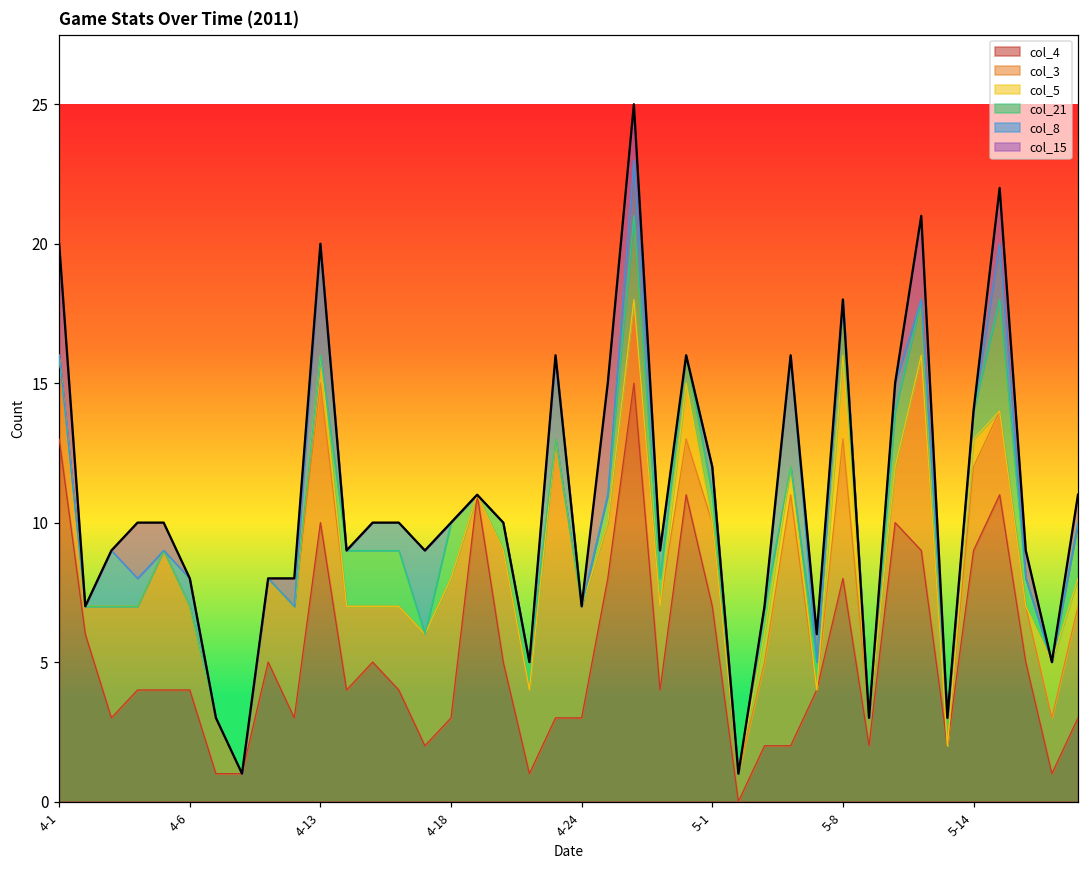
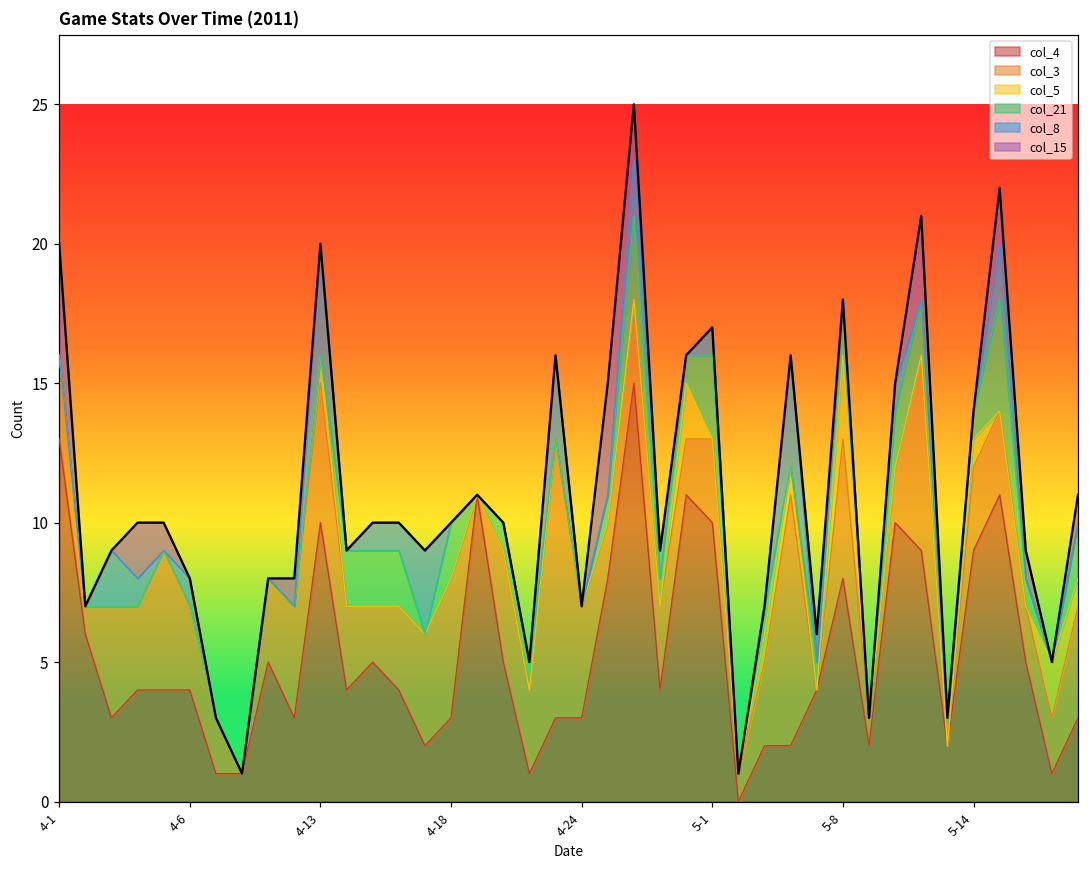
col_4, 5-1: 7 -> 10
col_21, 5-1: 1 -> 3
